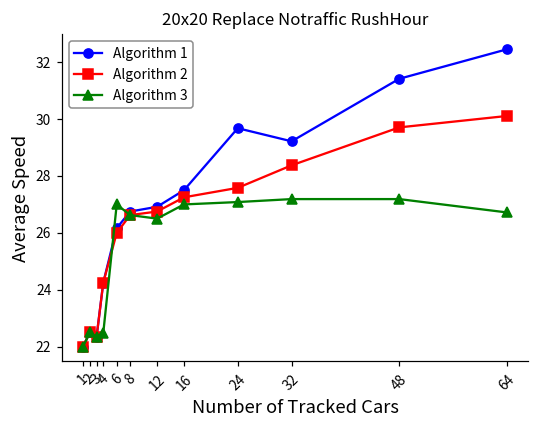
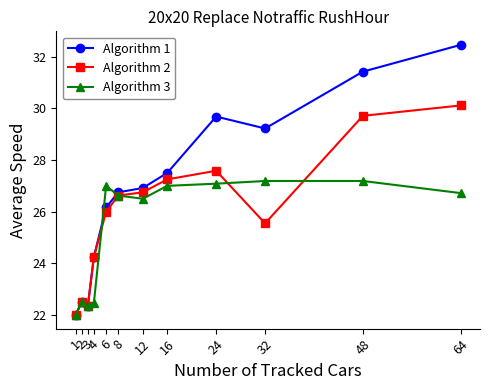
Algorithm 2, 32: 28.4 -> 25.5
